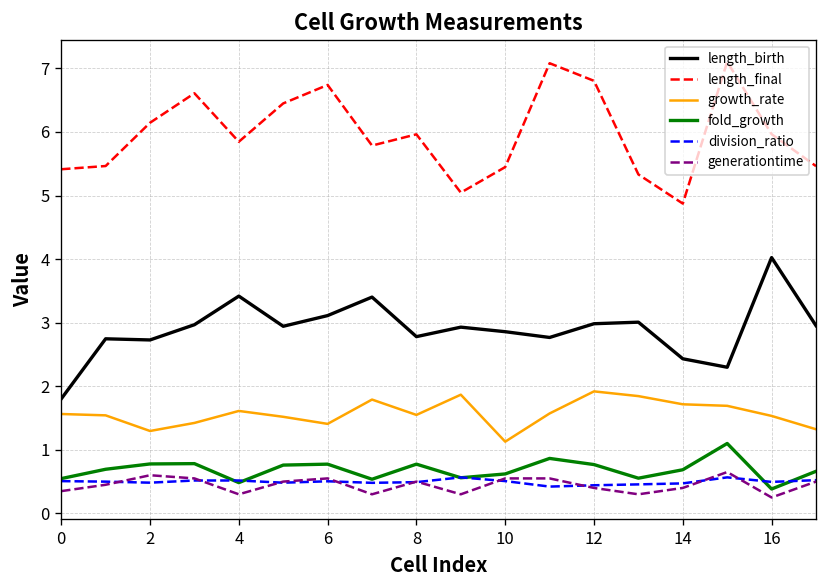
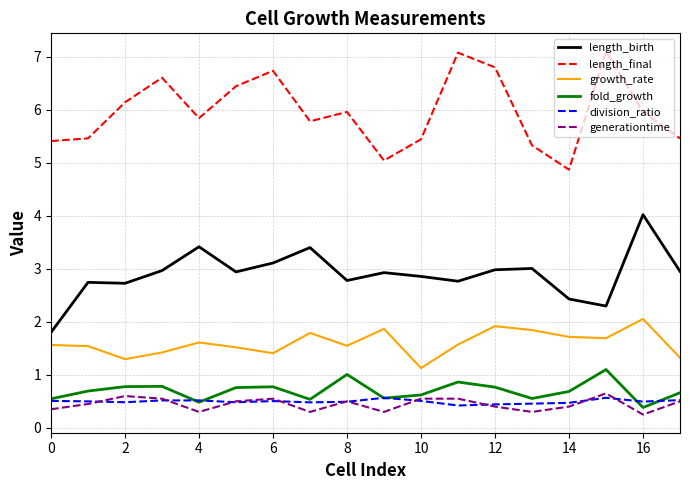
fold_growth, 8: 0.8 -> 1.0
growth_rate, 16: 1.5 -> 2.1
